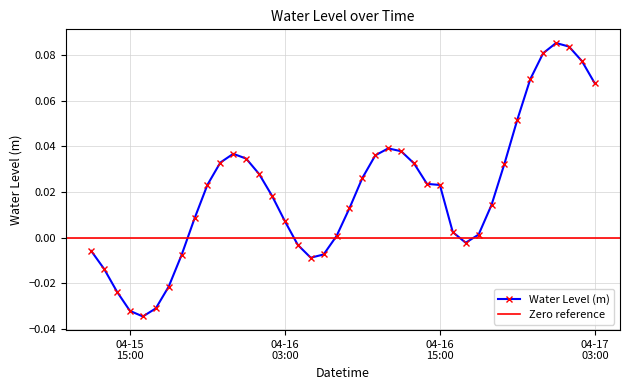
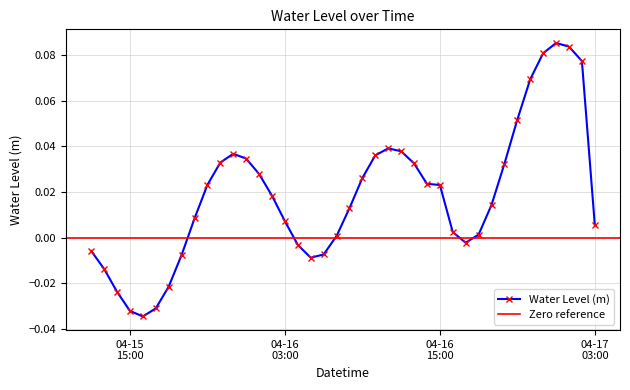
04-17 03:00: 0.067 -> 0.005
